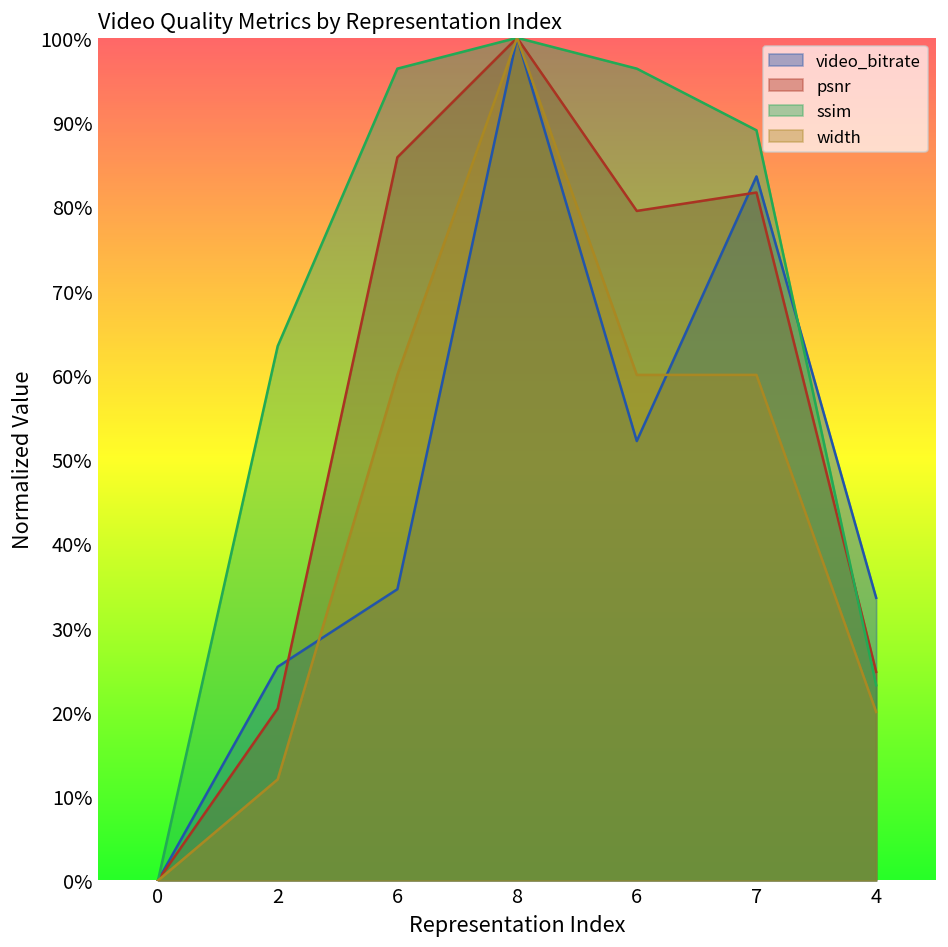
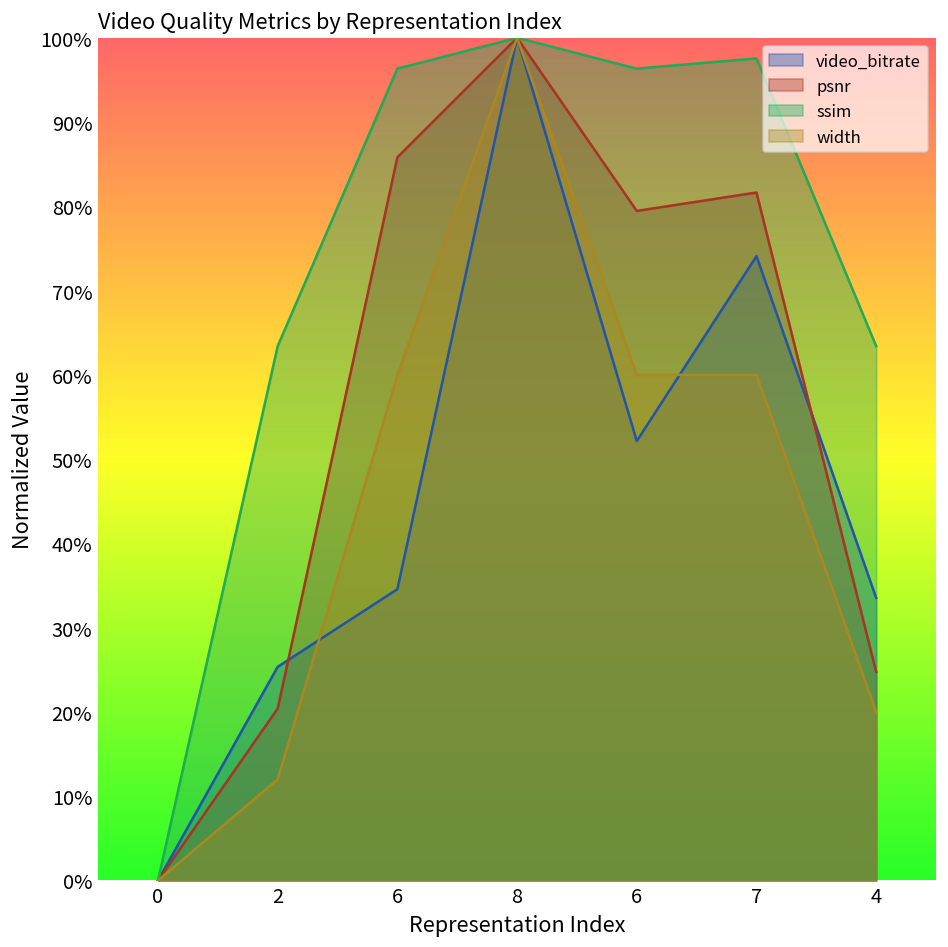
video_bitrate, 7: 84% -> 74%
ssim, 7: 89% -> 98%
ssim, 4: 23% -> 63%
